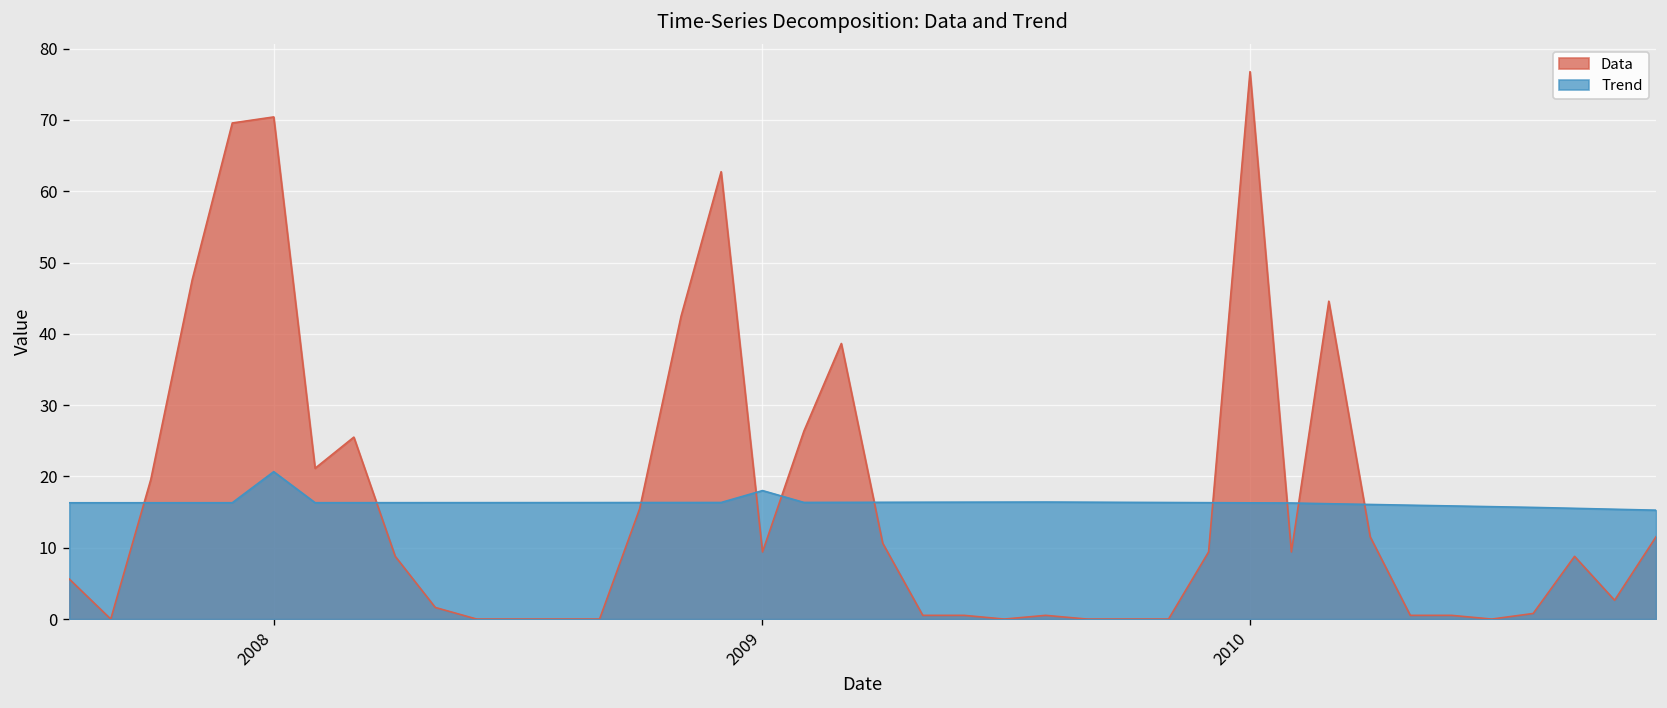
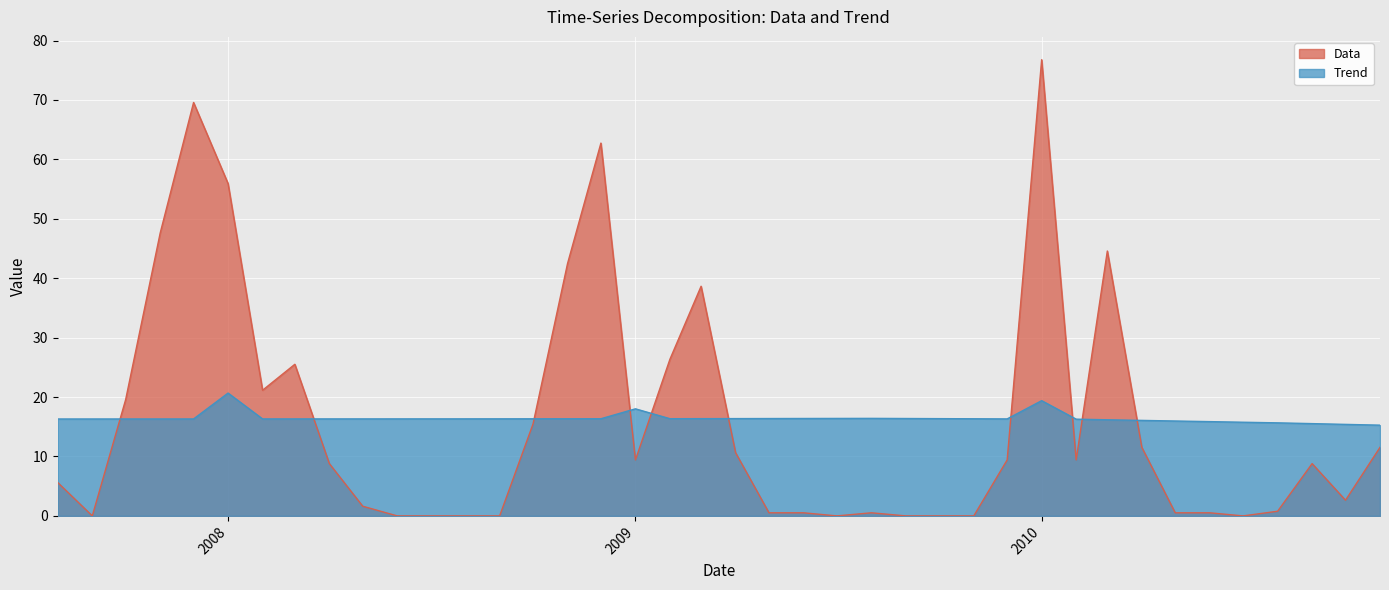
Data, 2008: 70 -> 56
Trend, 2010: 16 -> 19
